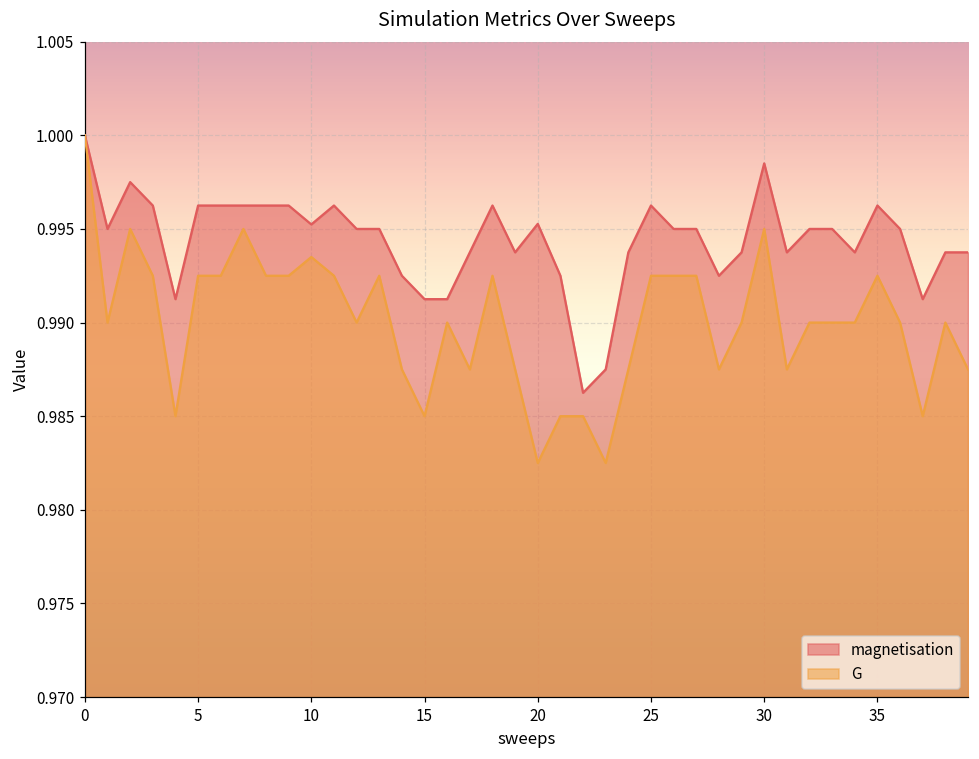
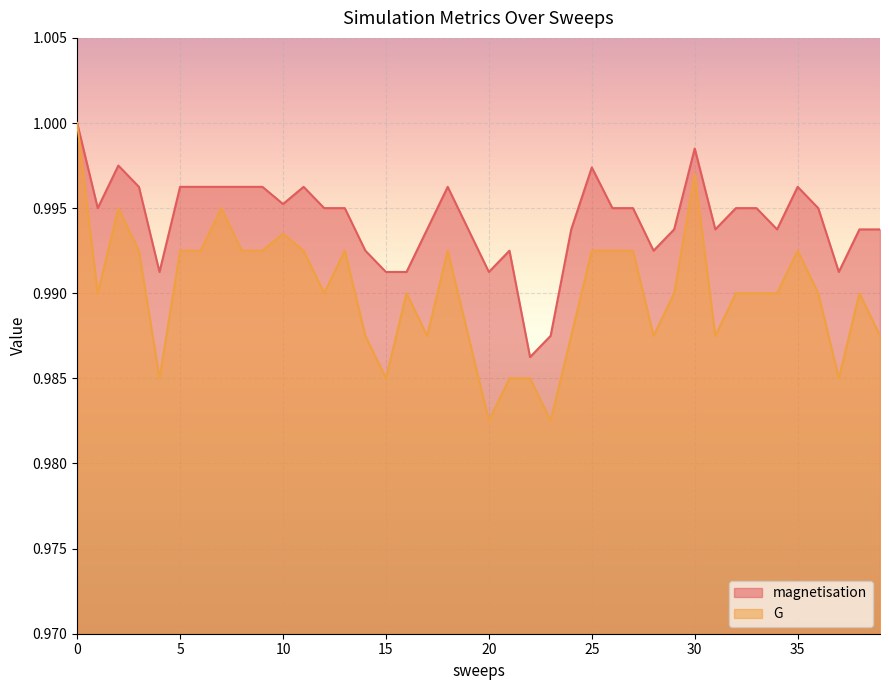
magnetisation, 20: 0.9953 -> 0.9913
magnetisation, 25: 0.9963 -> 0.9974
G, 30: 0.995 -> 0.997
